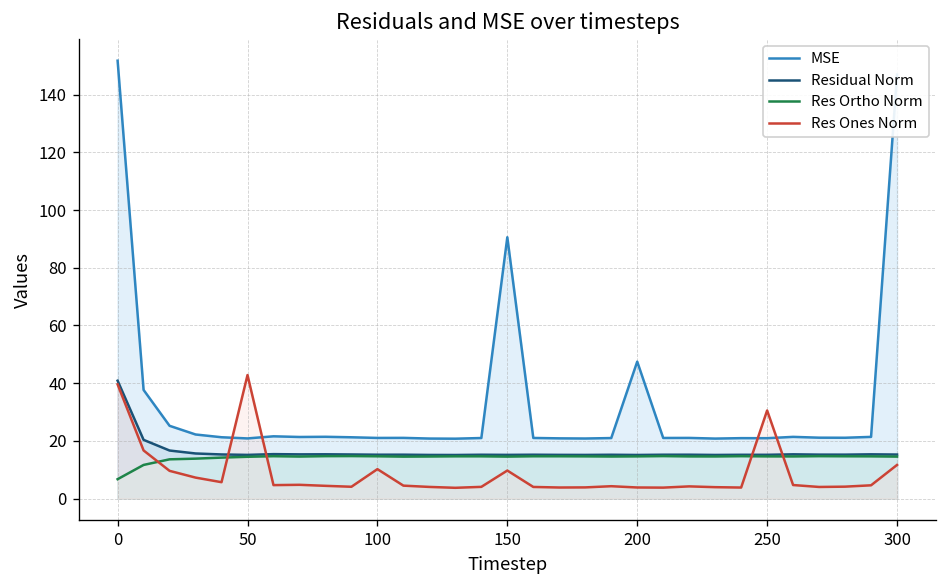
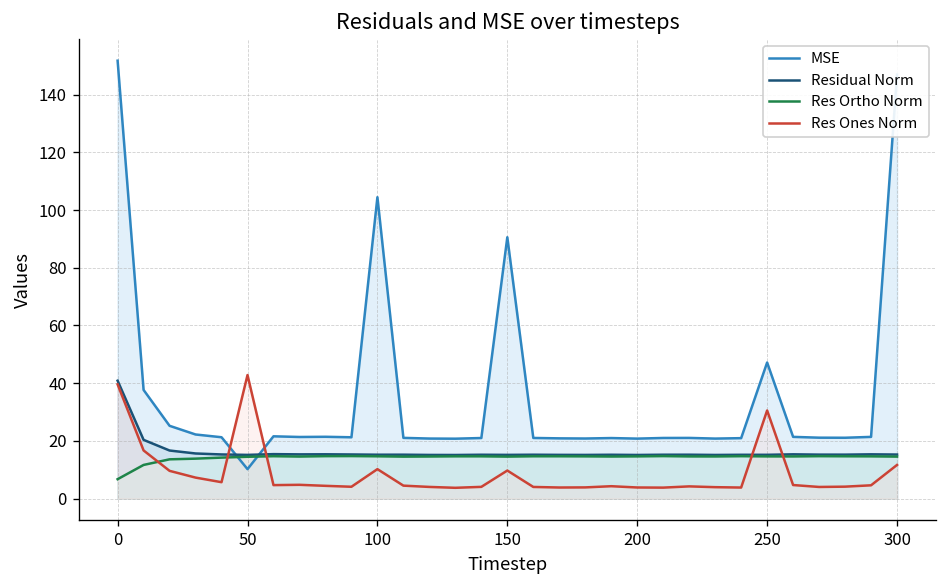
MSE, 50: 21 -> 10
MSE, 100: 21 -> 104
MSE, 200: 47 -> 21
MSE, 250: 21 -> 47
